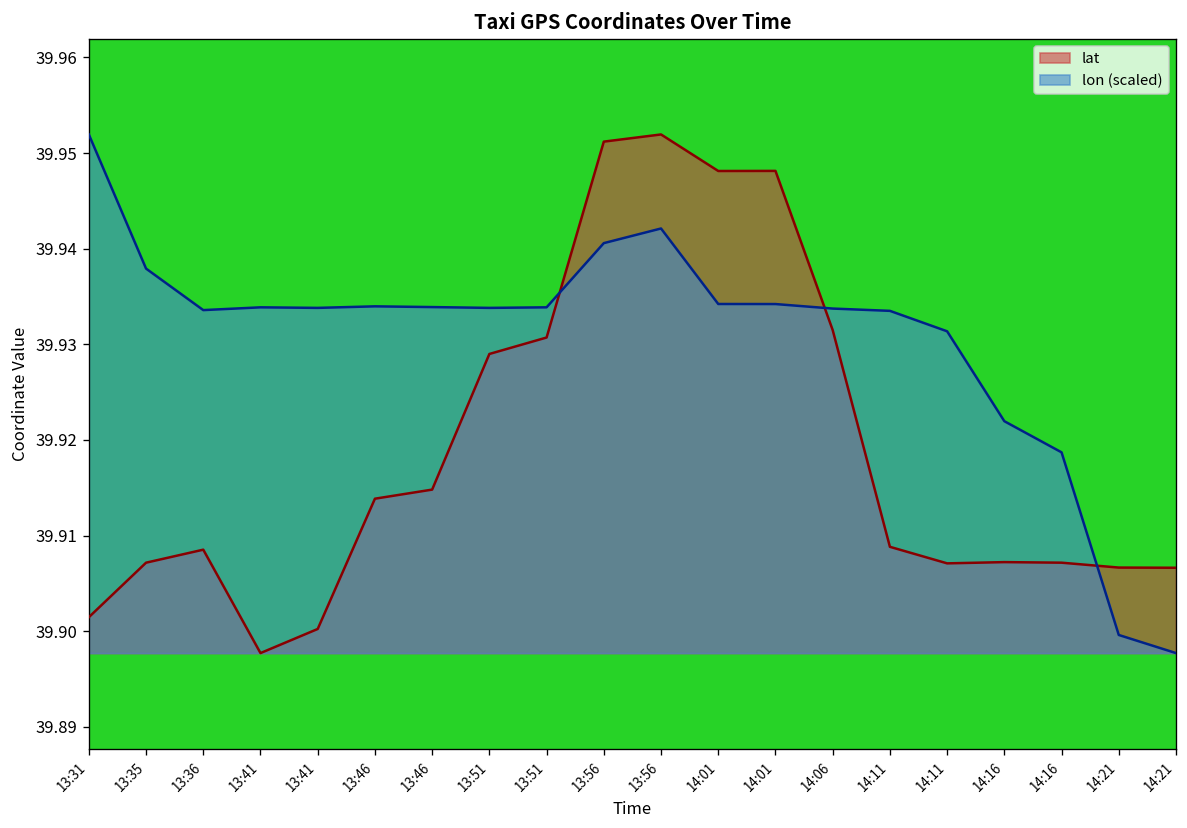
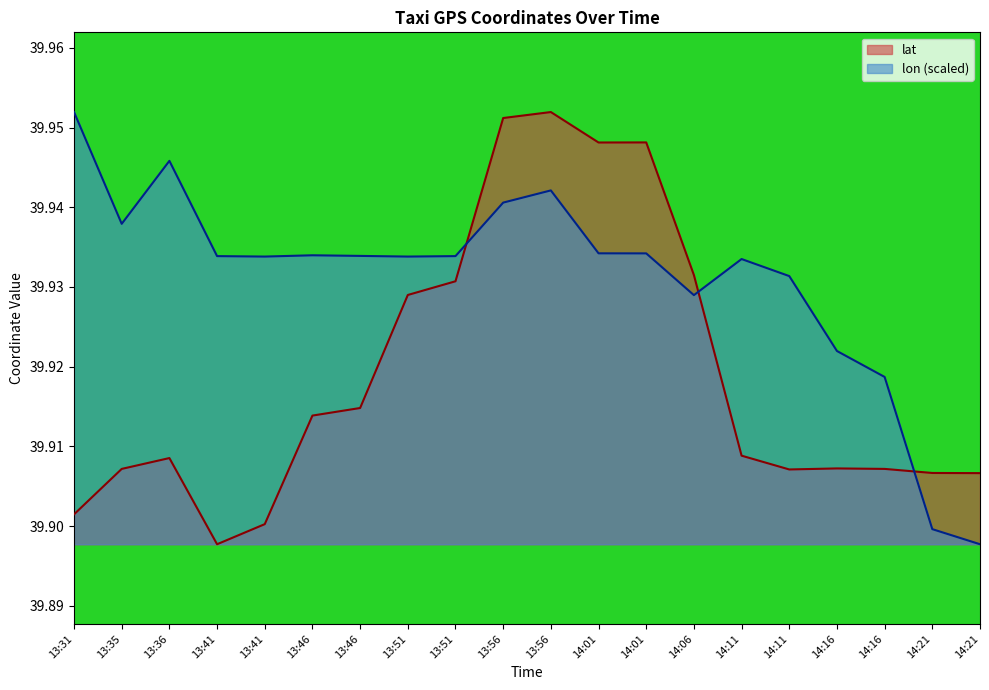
lon (scaled), 13:36: 39.934 -> 39.946
lon (scaled), 14:06: 39.934 -> 39.929
